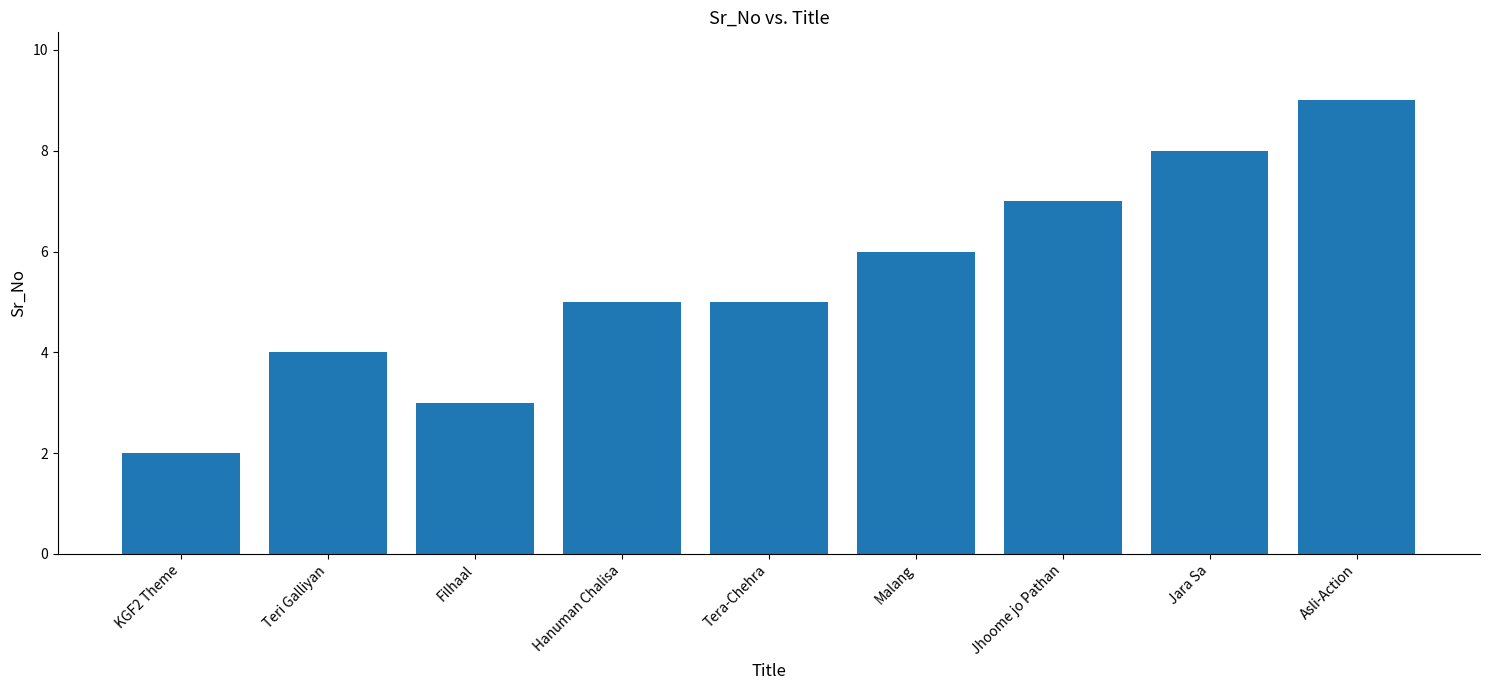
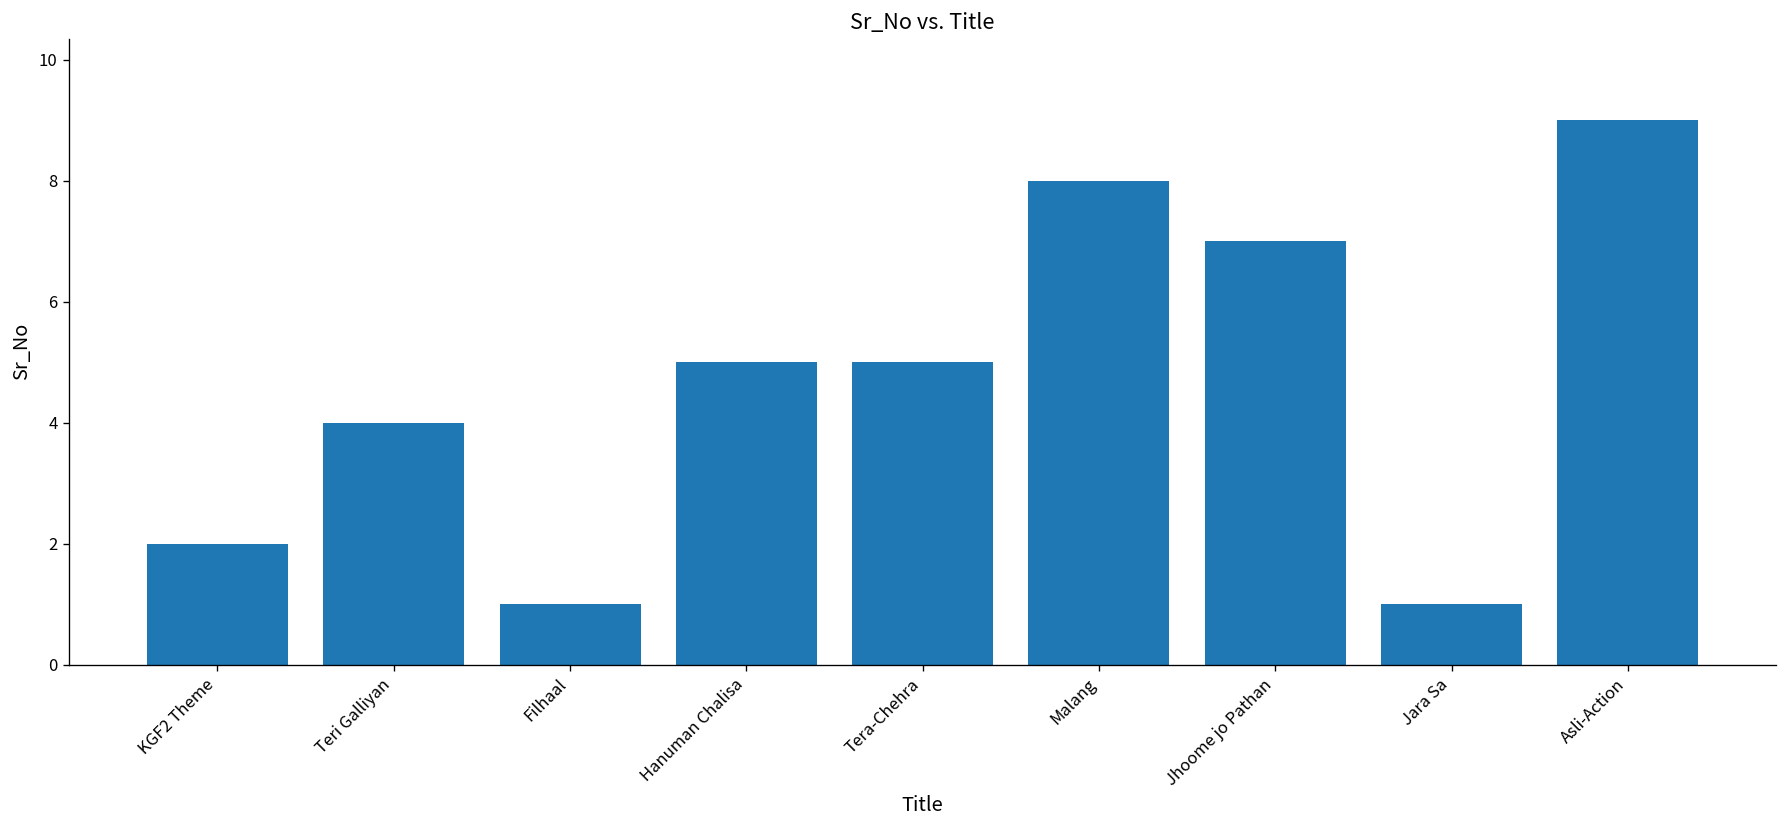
Filhaal: 3 -> 1
Malang: 6 -> 8
Jara Sa: 8 -> 1
